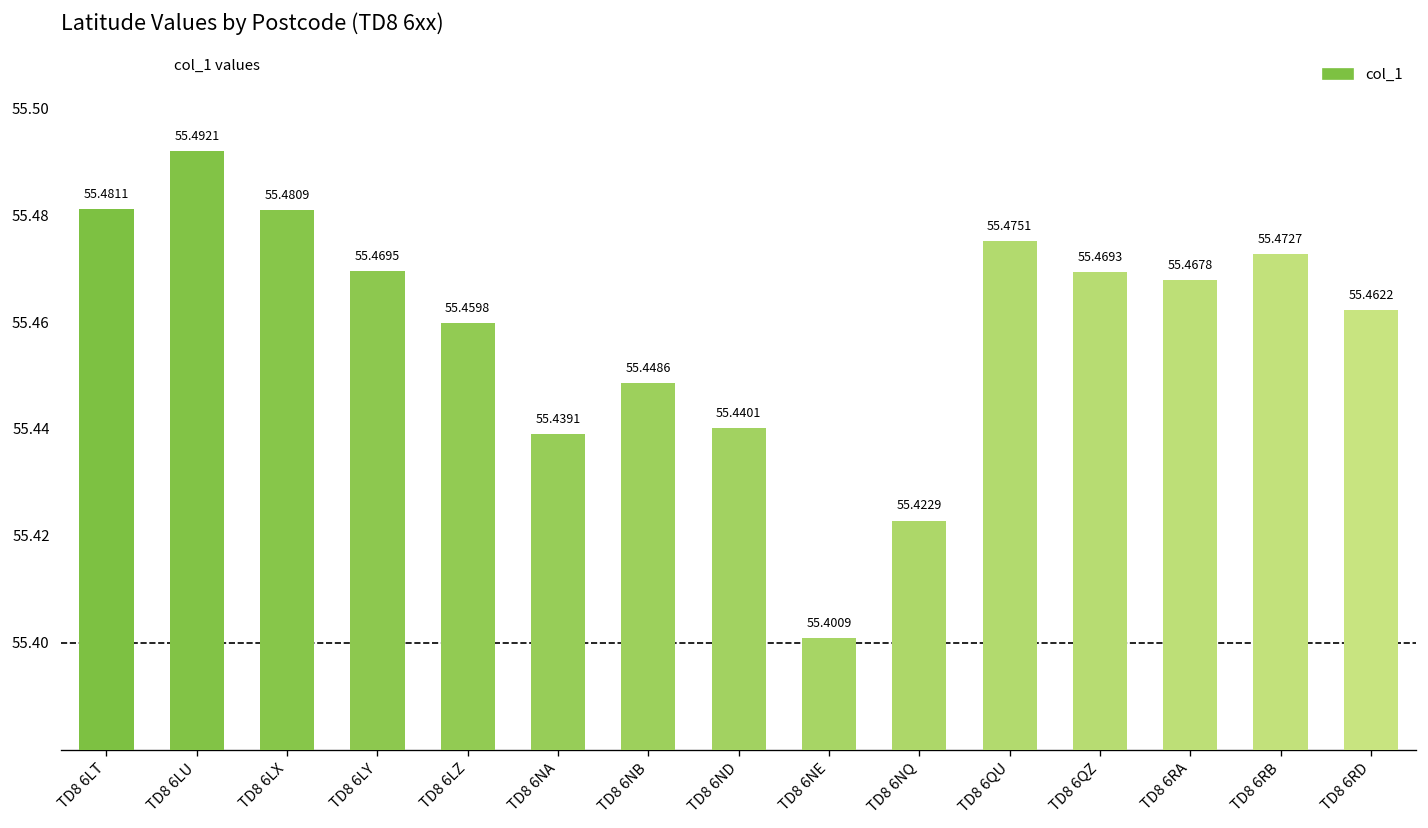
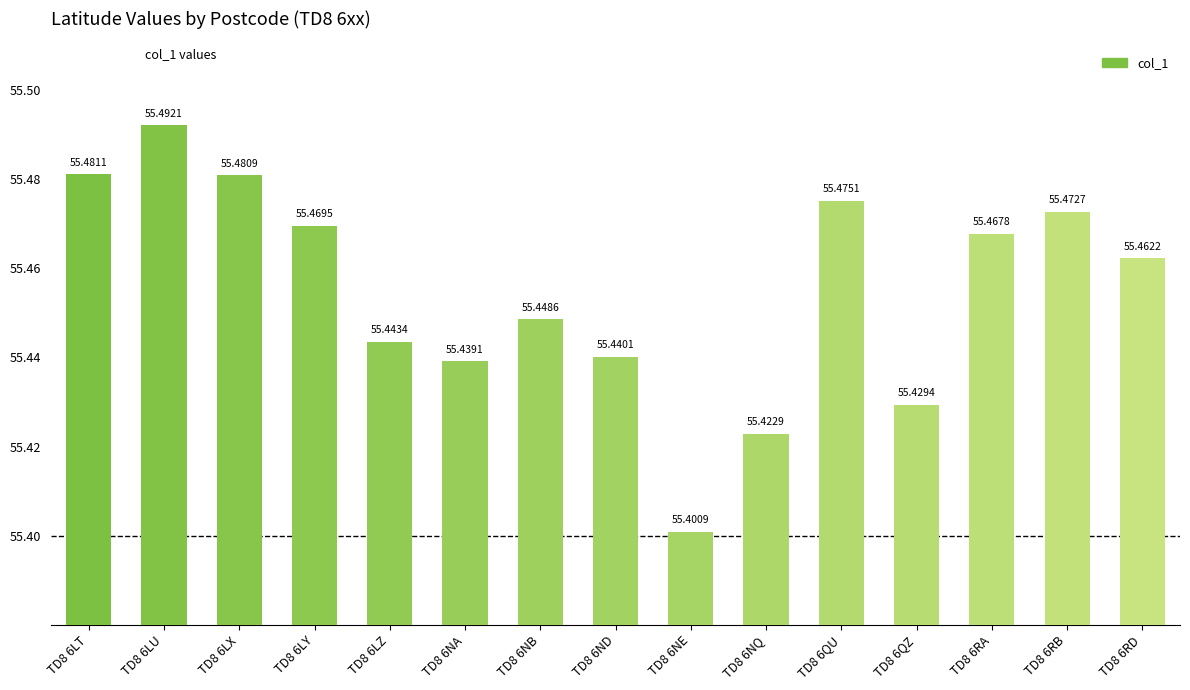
TD8 6LZ: 55.4598 -> 55.4434
TD8 6QZ: 55.4693 -> 55.4294
